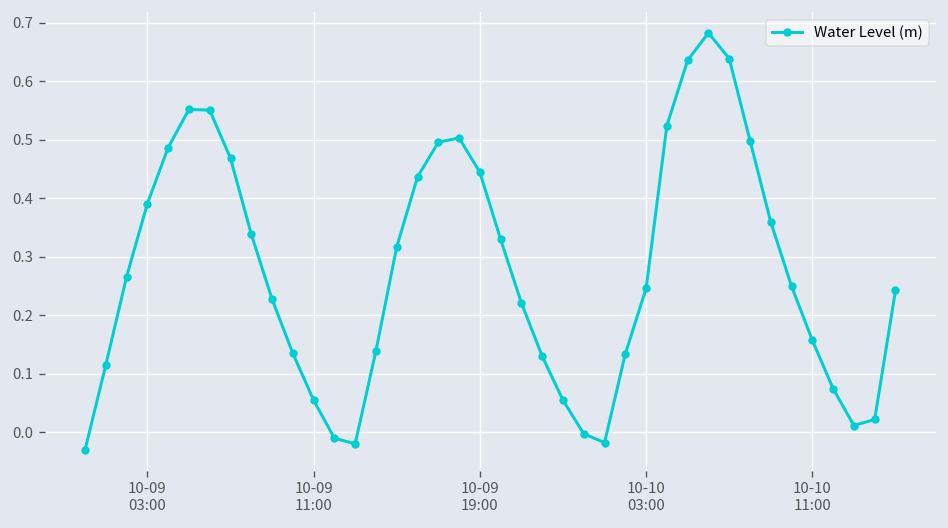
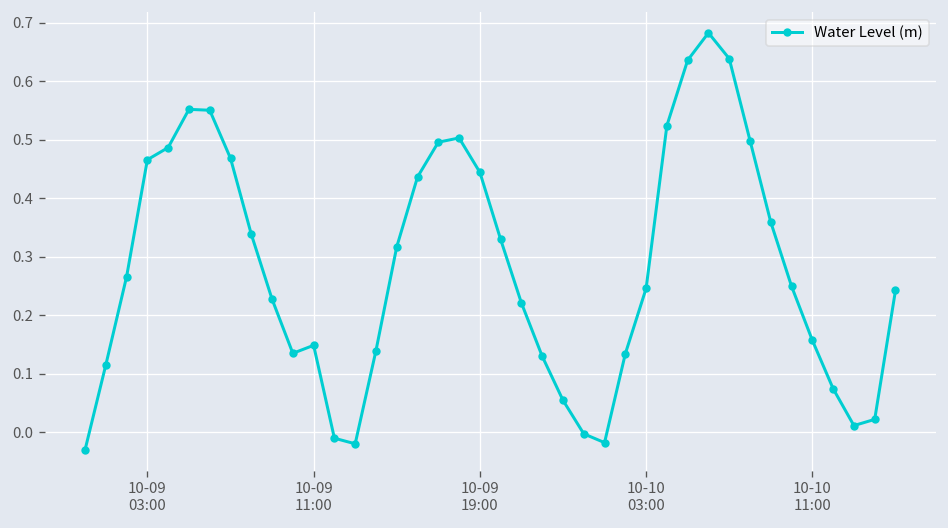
10-09 03:00: 0.39 -> 0.47
10-09 11:00: 0.05 -> 0.15
